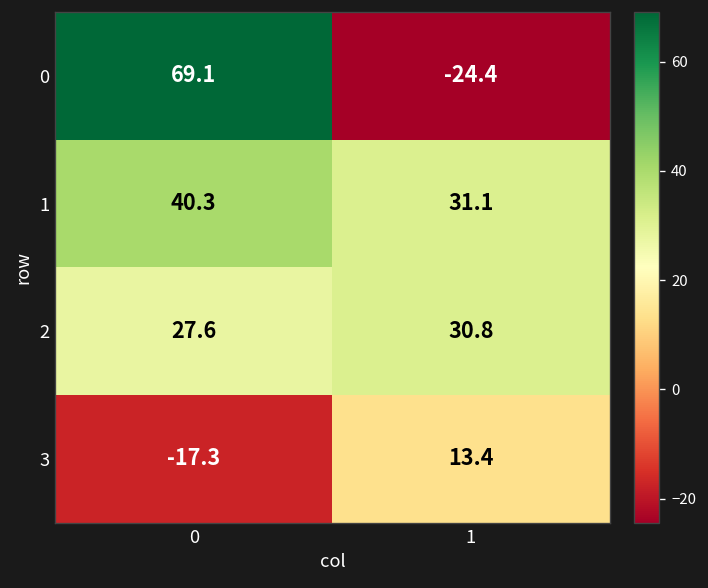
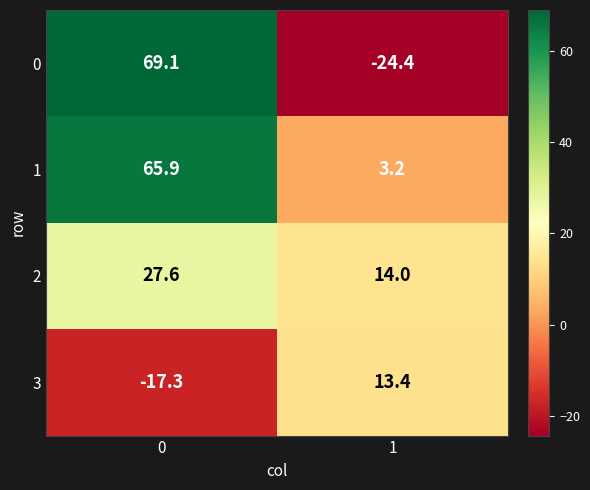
1, 0: 40.3 -> 65.9
1, 1: 31.1 -> 3.2
2, 1: 30.8 -> 14.0
